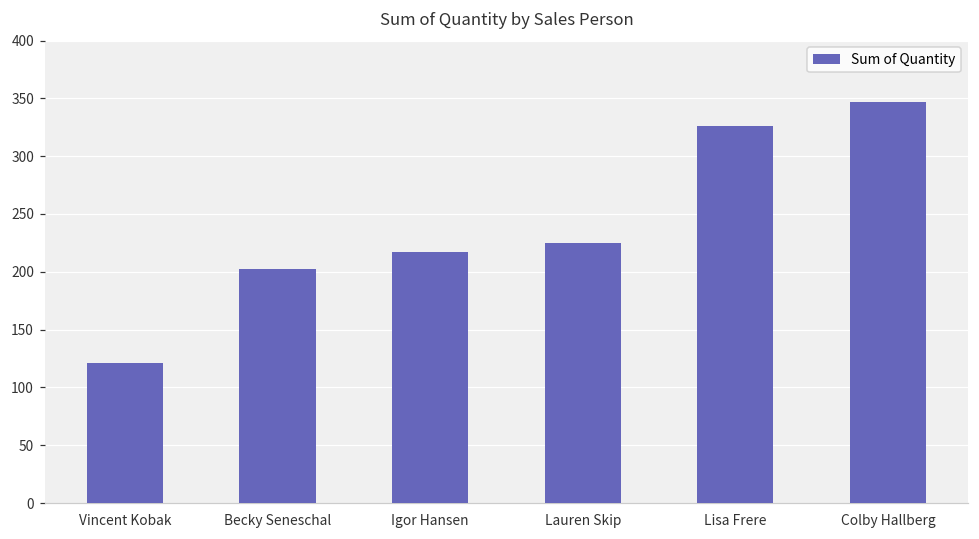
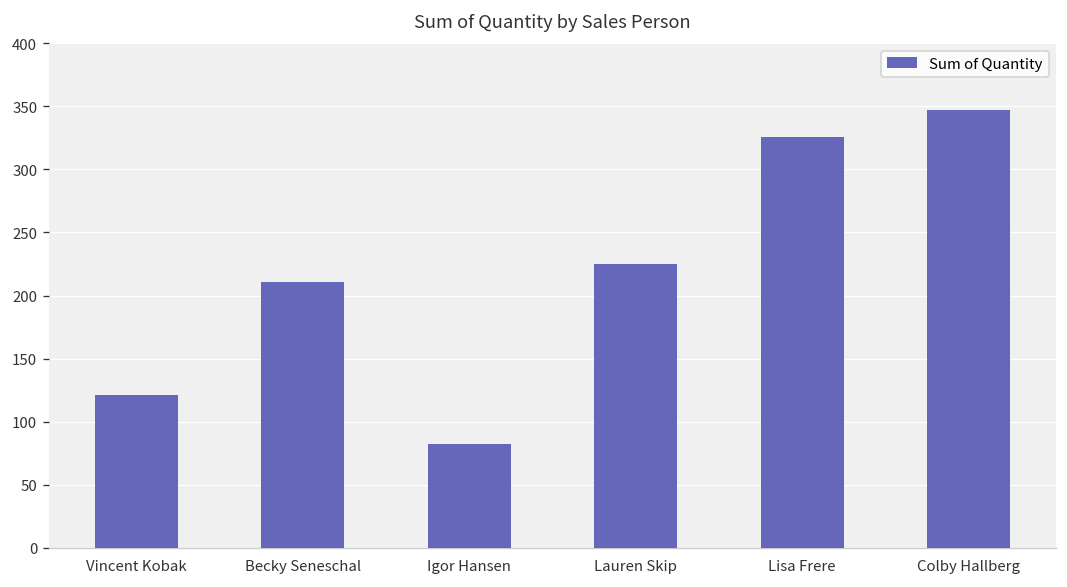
Becky Seneschal: 202 -> 211
Igor Hansen: 217 -> 82
